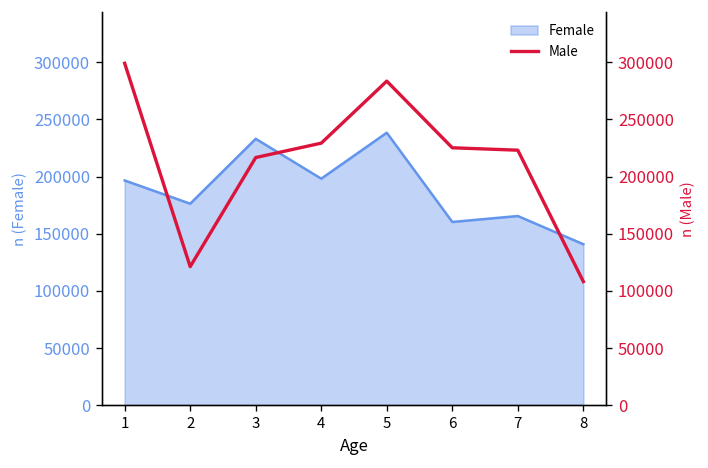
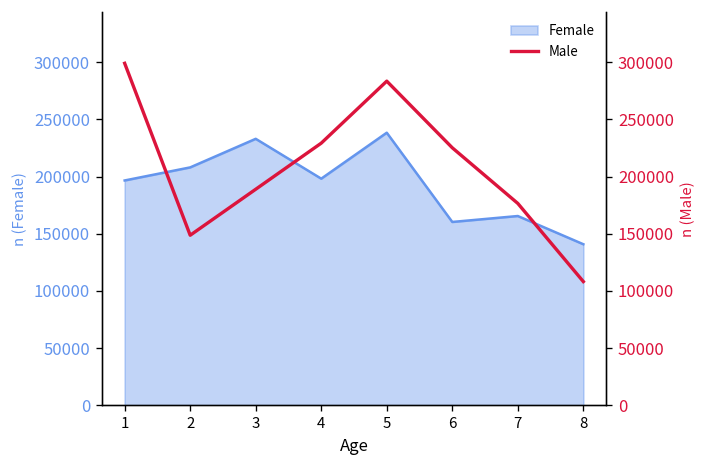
Female, 2: 180000 -> 210000
Male, 2: 120000 -> 150000
Male, 3: 220000 -> 190000
Male, 7: 220000 -> 180000
